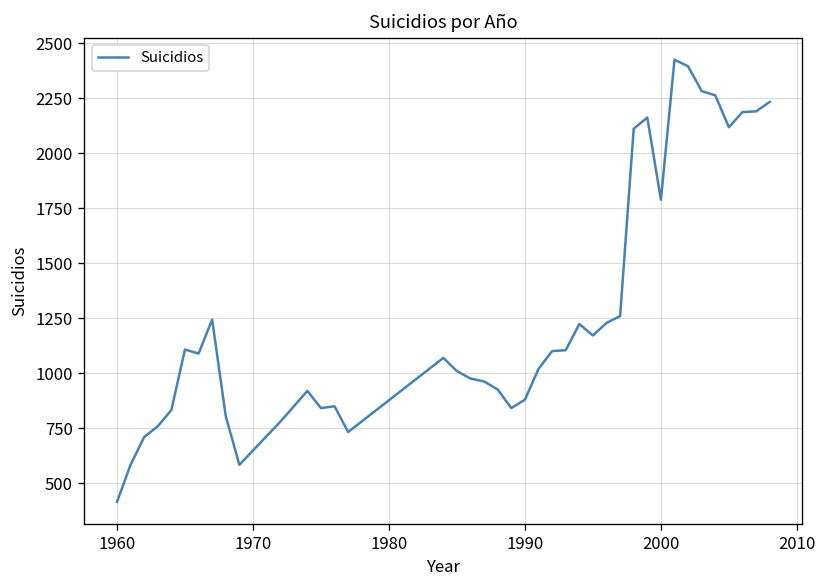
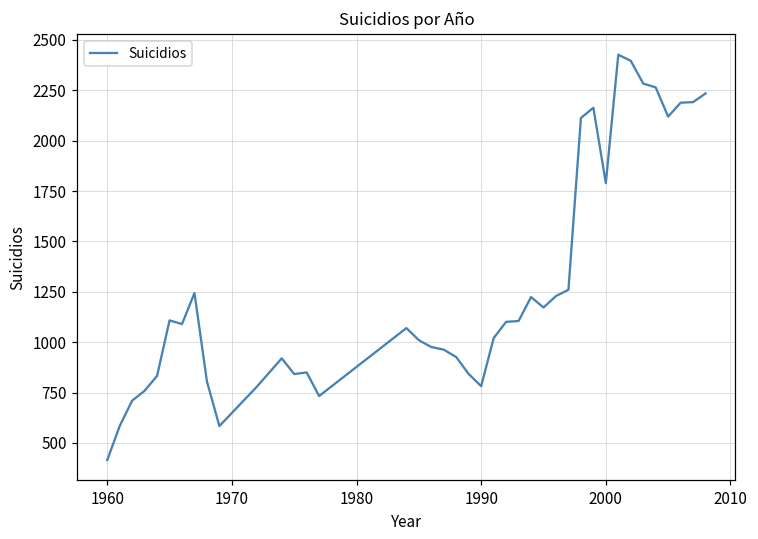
1990: 880 -> 780
